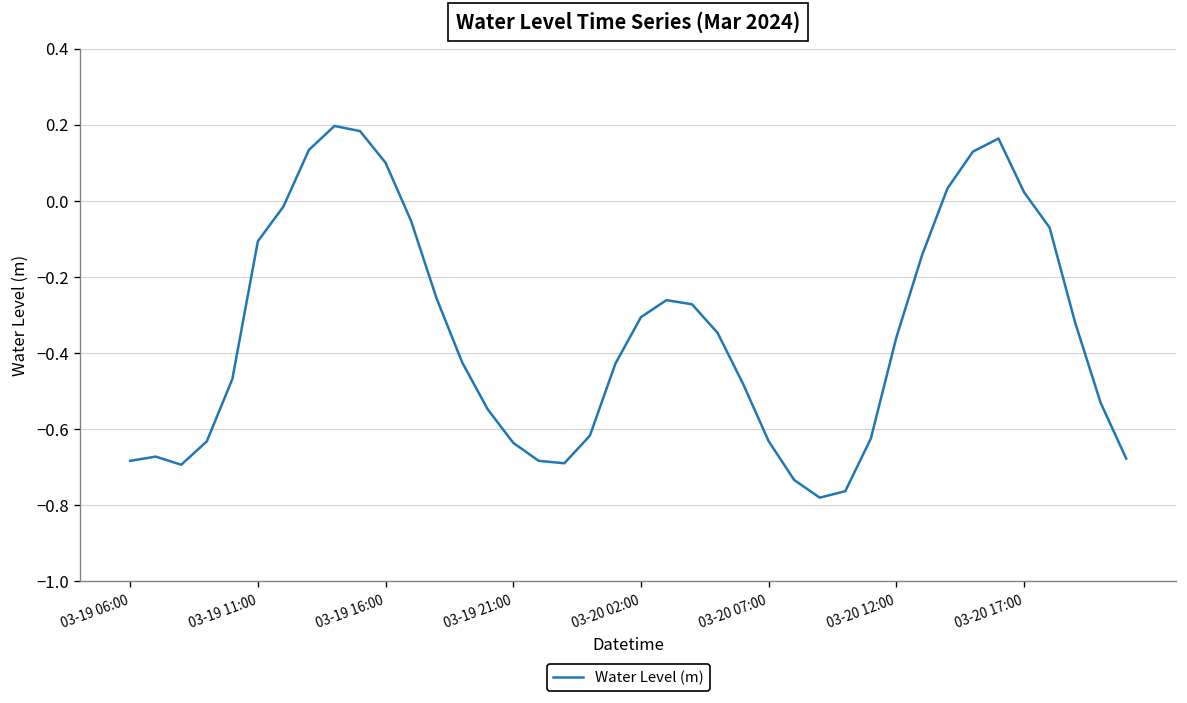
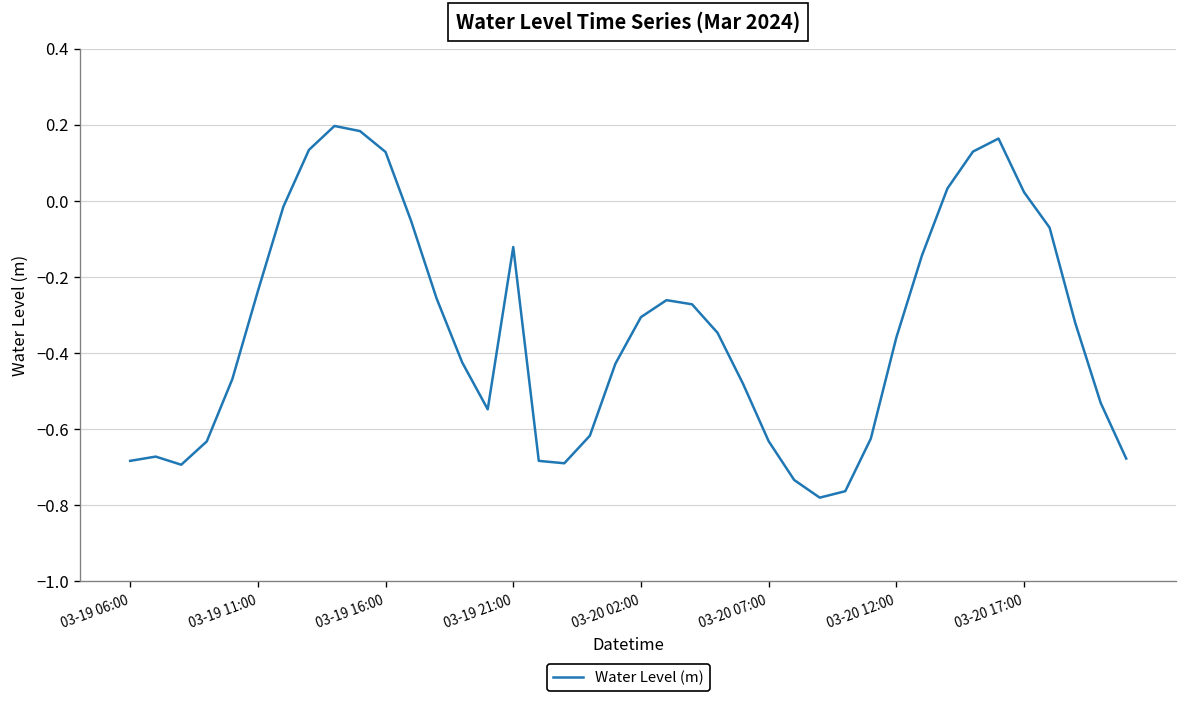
03-19 11:00: -0.11 -> -0.24
03-19 16:00: 0.10 -> 0.13
03-19 21:00: -0.64 -> -0.12
